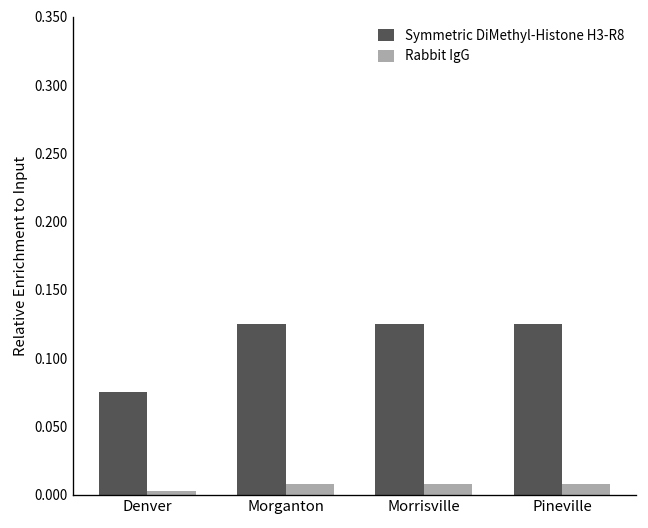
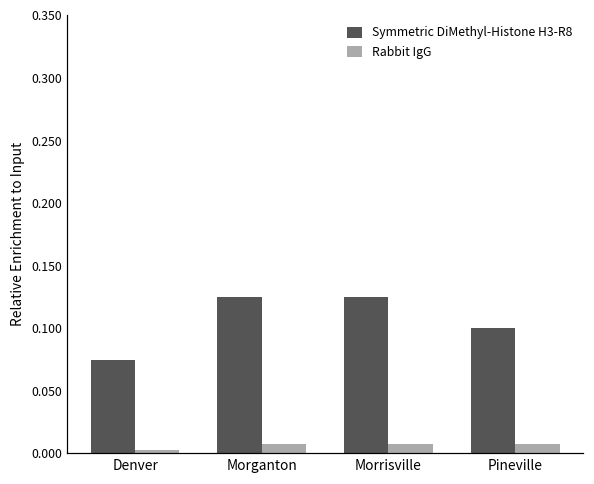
Symmetric DiMethyl-Histone H3-R8, Pineville: 0.125 -> 0.100
